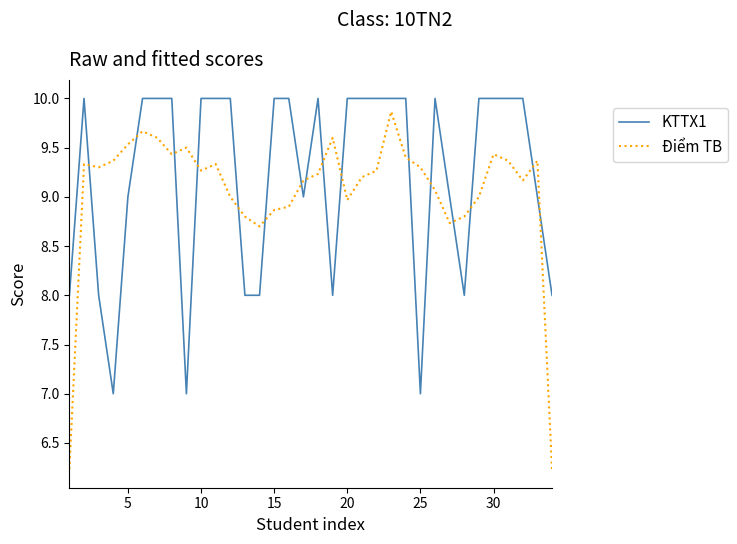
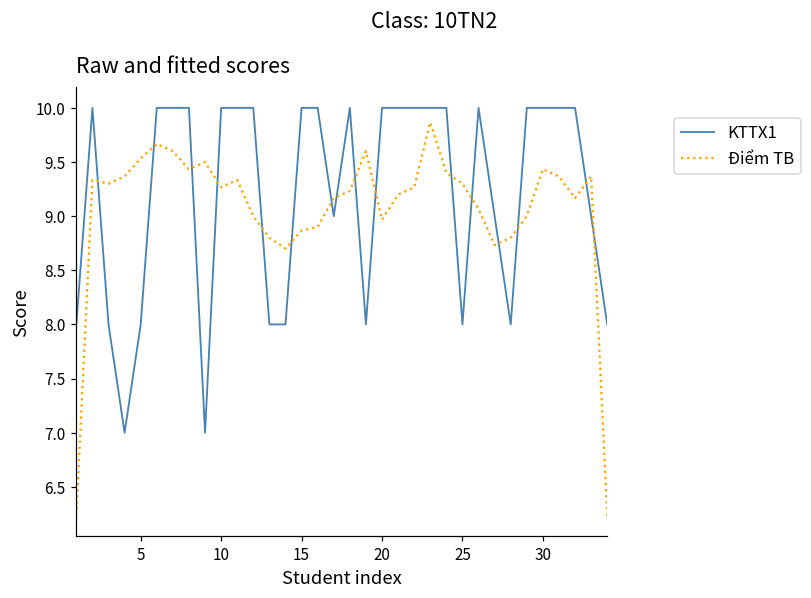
KTTX1, 5: 9 -> 8
KTTX1, 25: 7 -> 8
